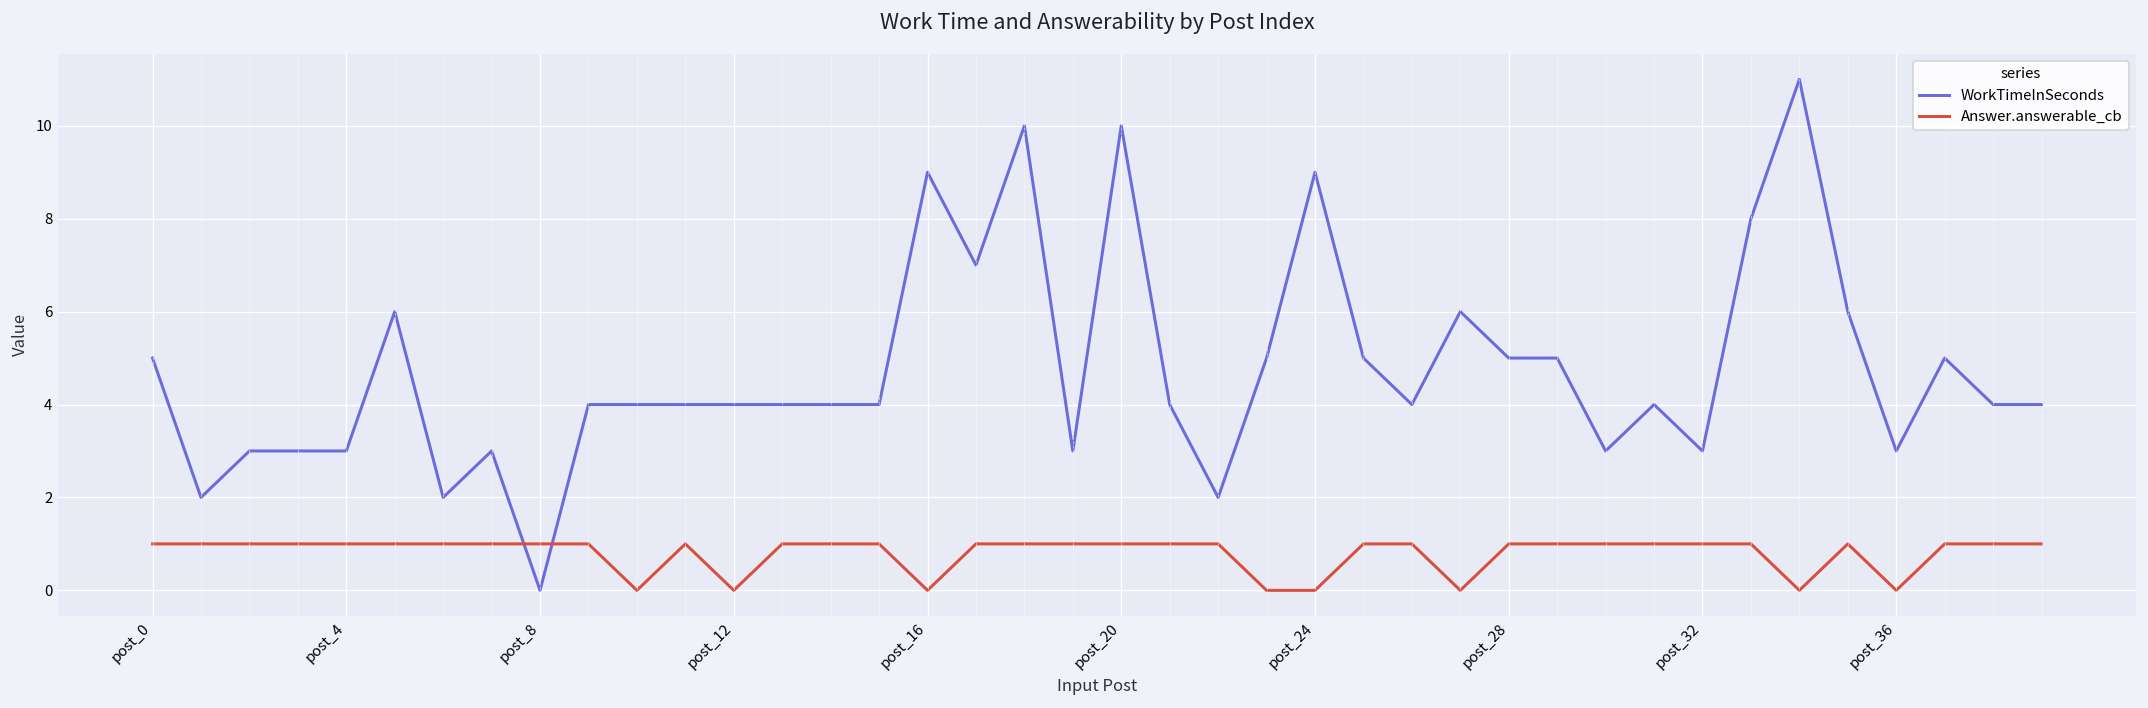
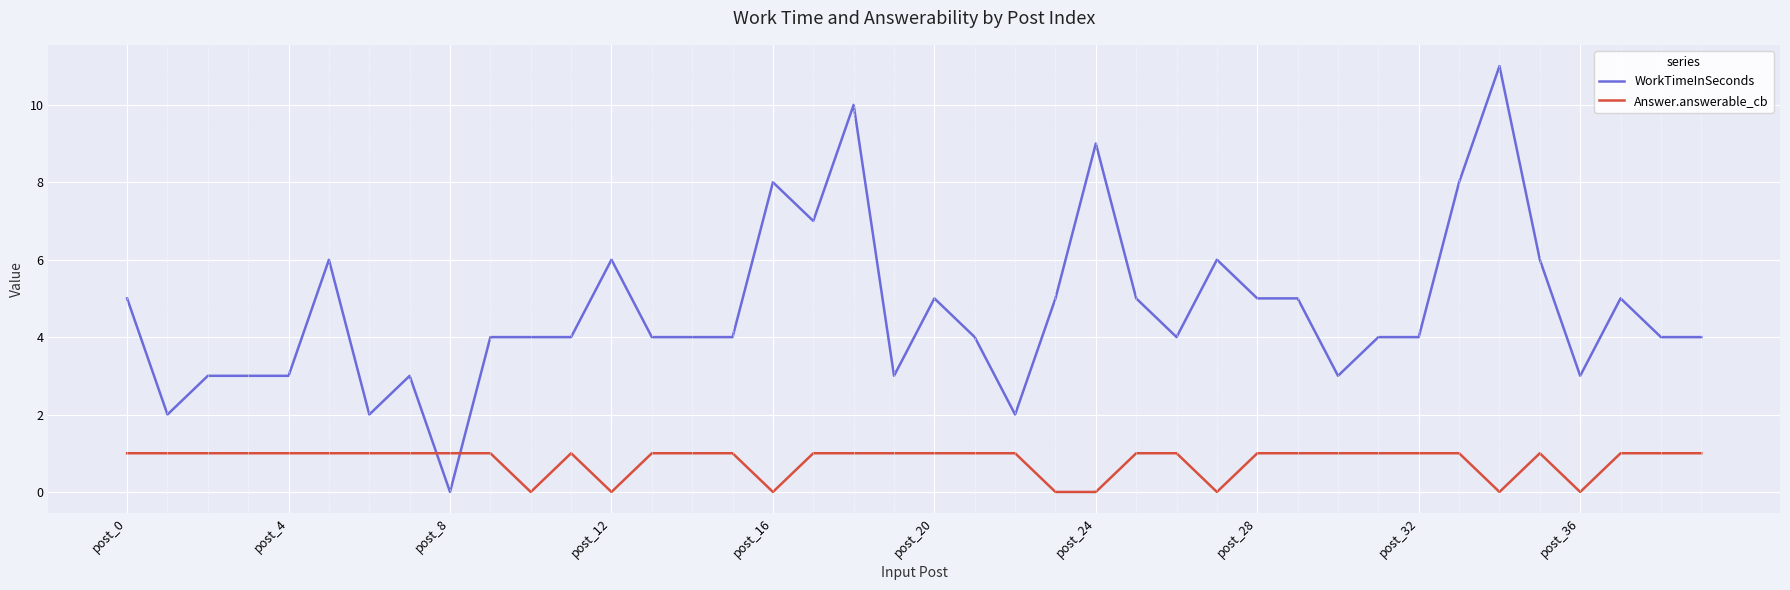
WorkTimeInSeconds, post_12: 4 -> 6
WorkTimeInSeconds, post_16: 9 -> 8
WorkTimeInSeconds, post_20: 10 -> 5
WorkTimeInSeconds, post_32: 3 -> 4
